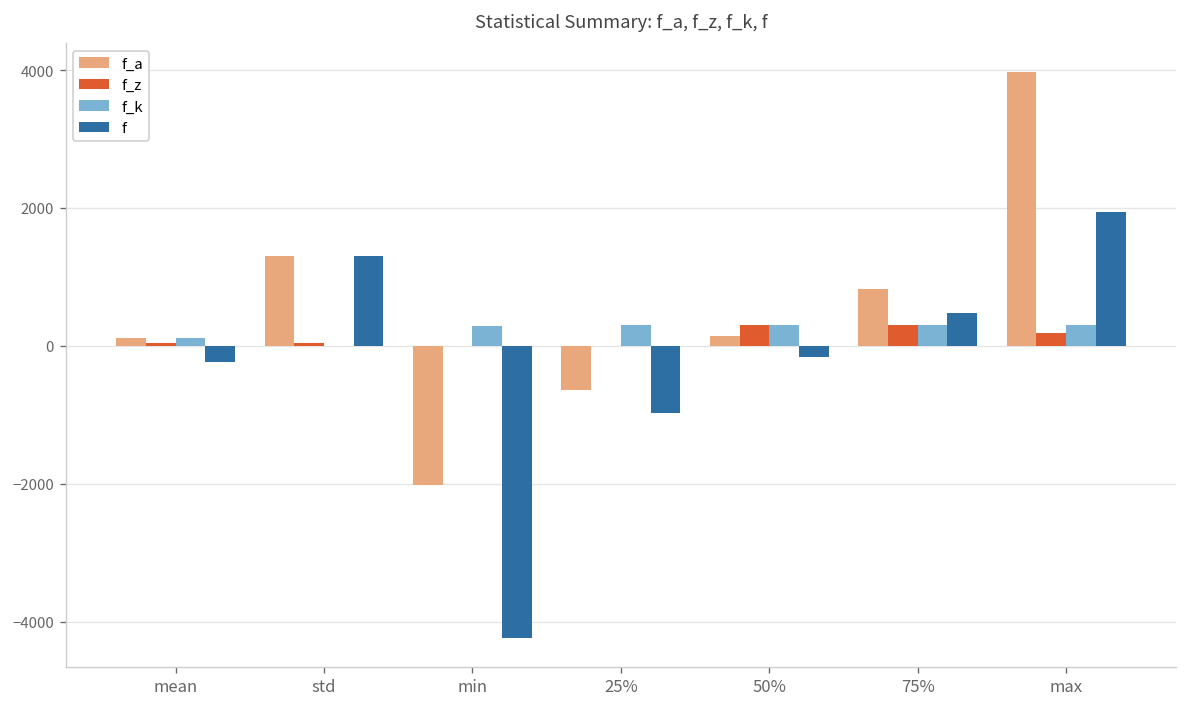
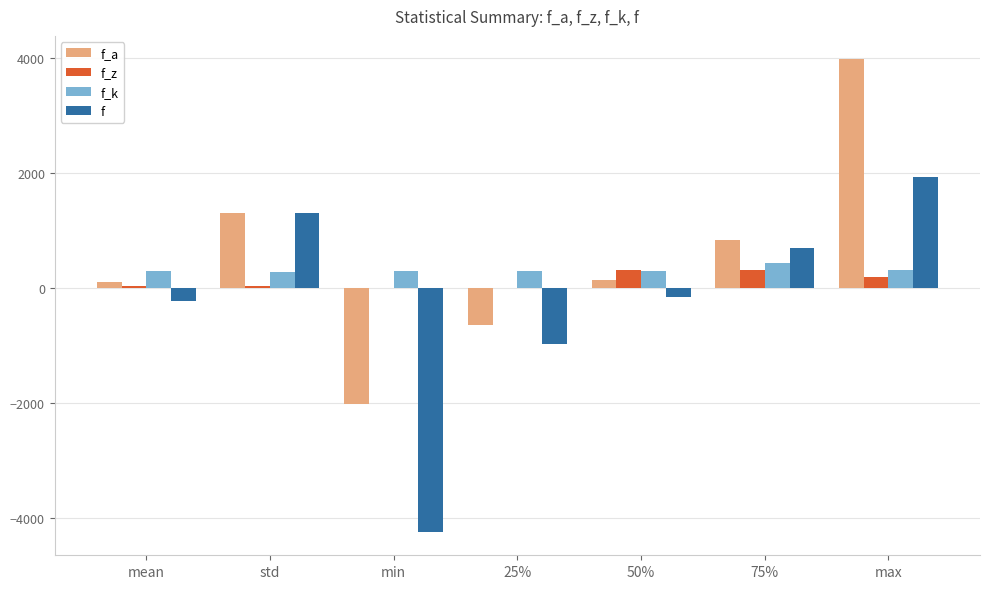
f_k, mean: 100 -> 300
f_k, std: 0 -> 300
f_k, 75%: 300 -> 400
f, 75%: 500 -> 700
